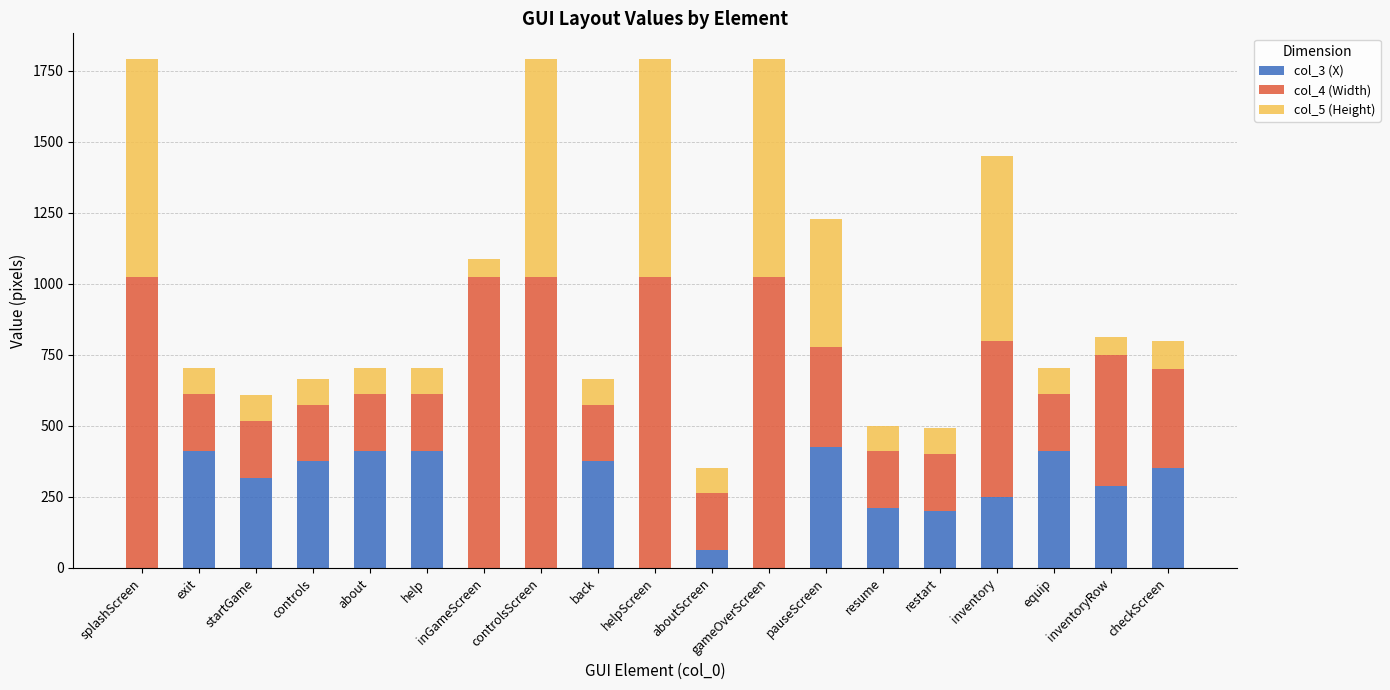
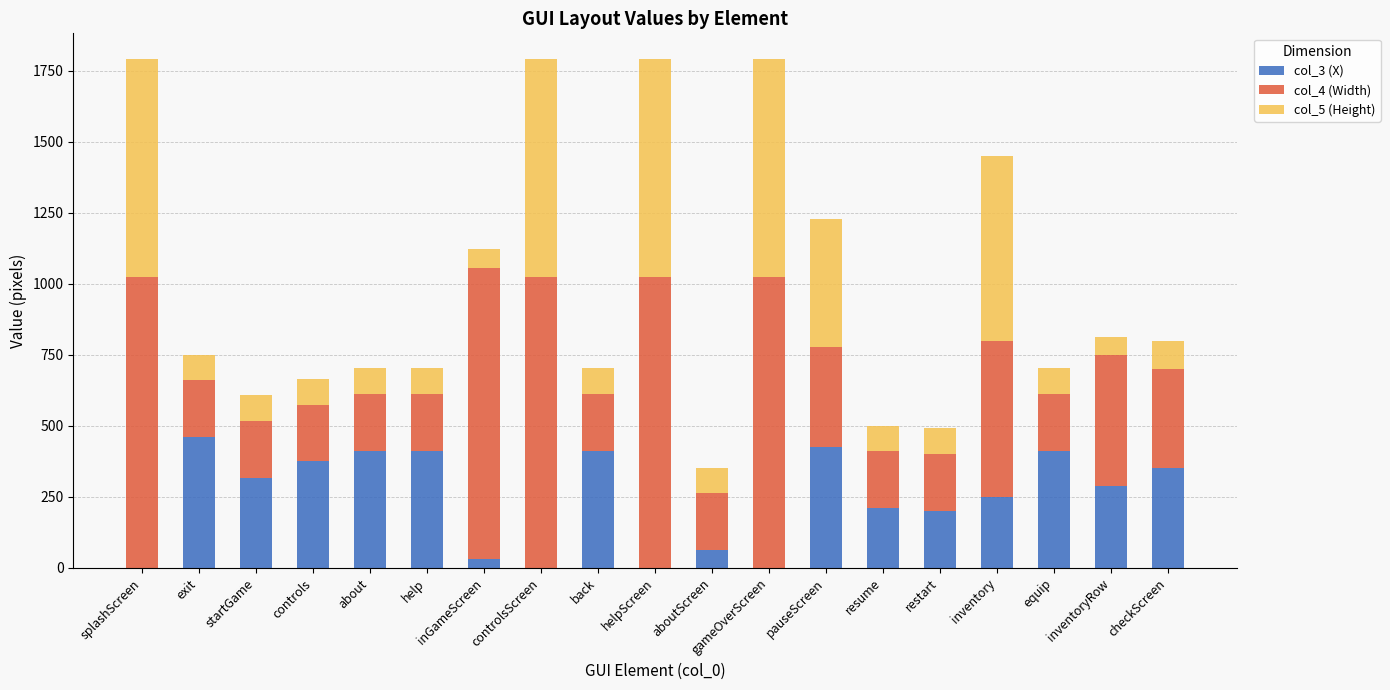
col_3 (X), exit: 410 -> 460
col_3 (X), inGameScreen: 0 -> 30
col_3 (X), back: 380 -> 410
